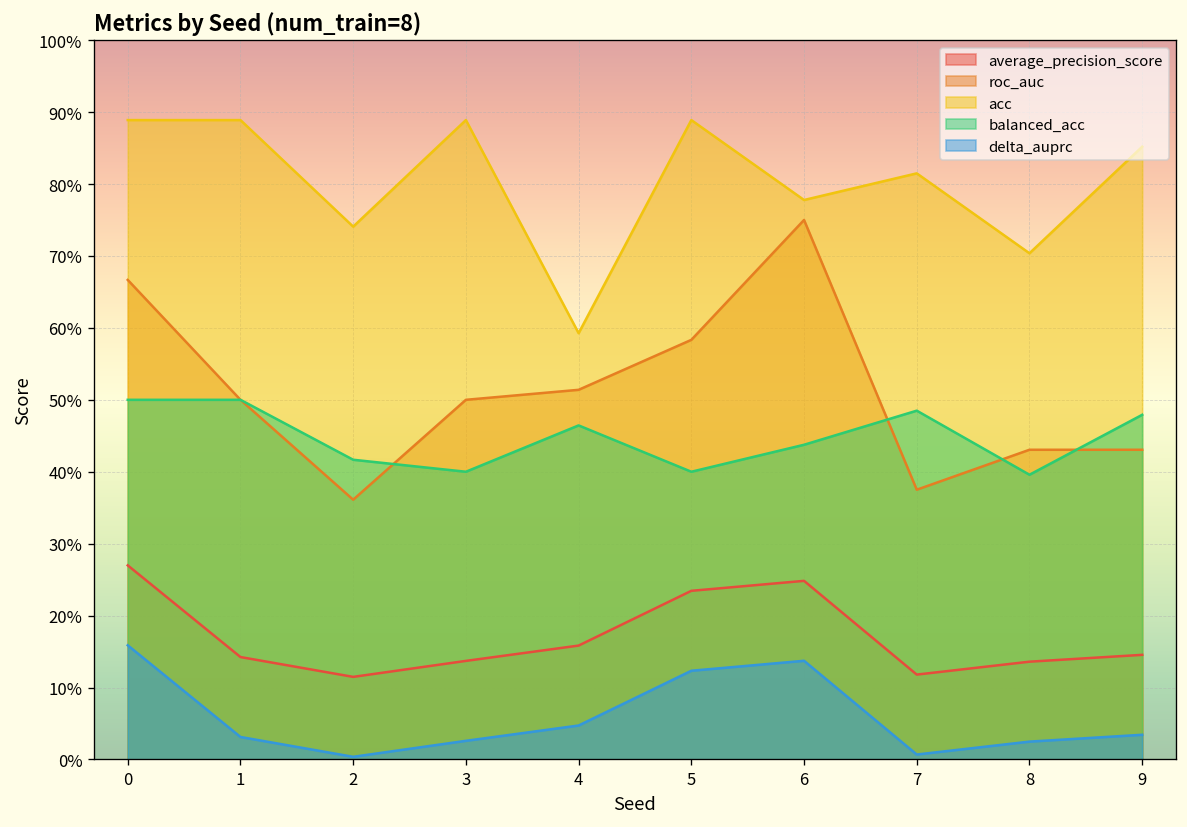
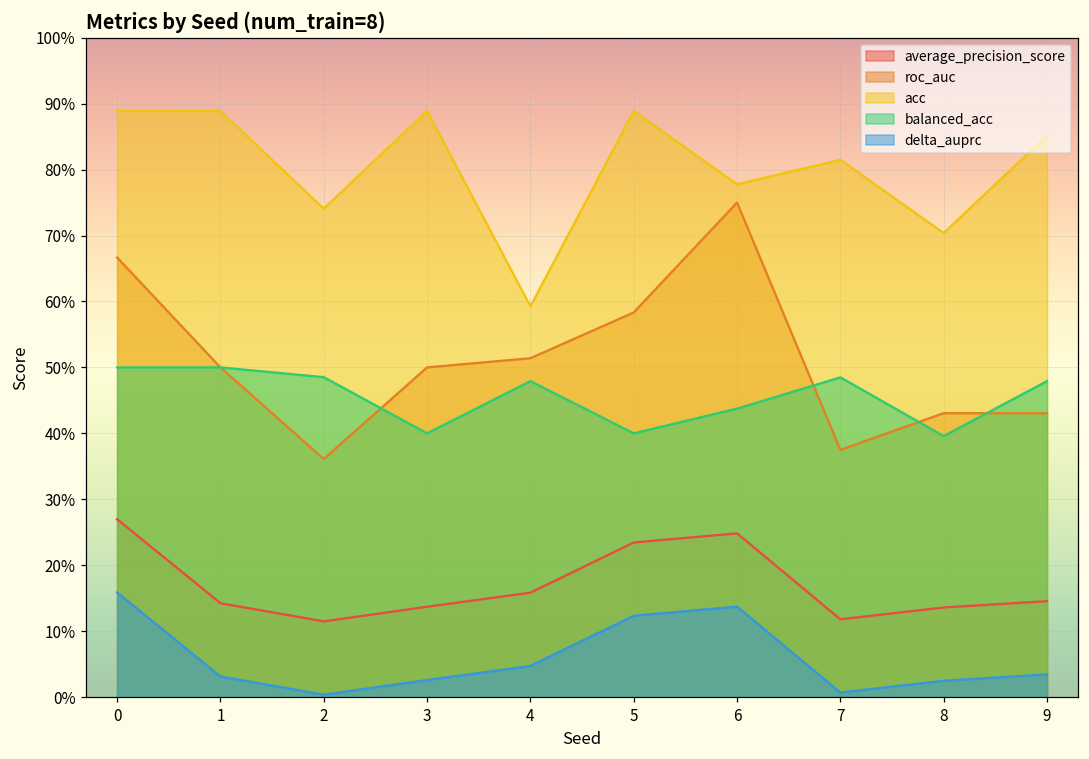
balanced_acc, 2: 42% -> 49%
balanced_acc, 4: 46% -> 48%
